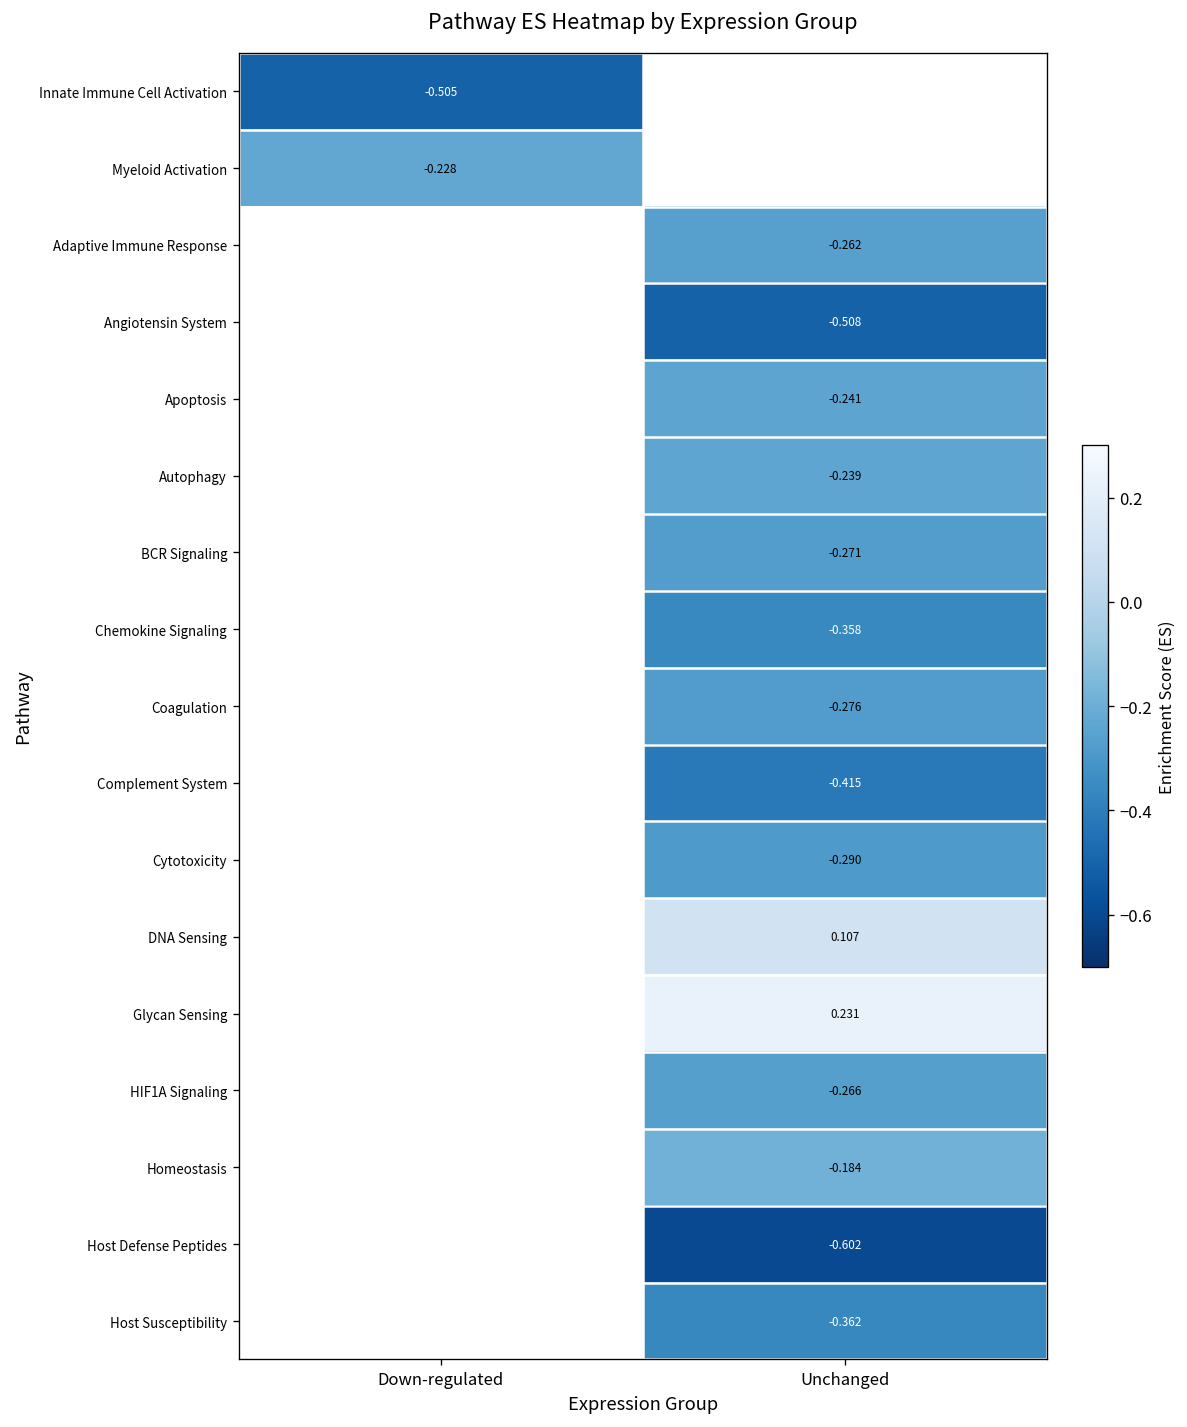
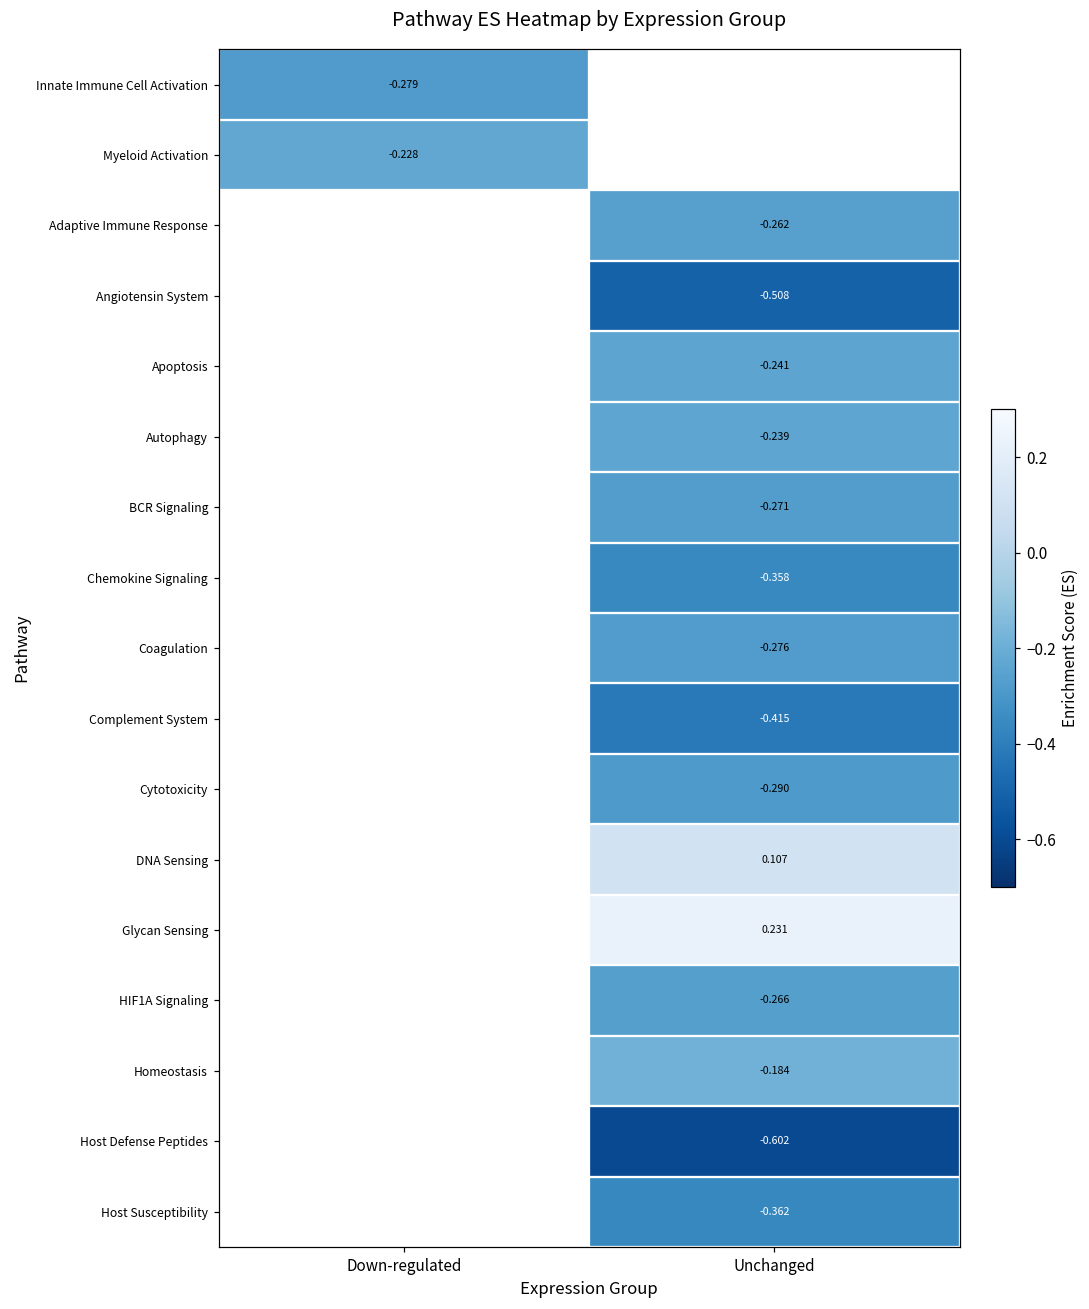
Innate Immune Cell Activation, Down-regulated: -0.505 -> -0.279
